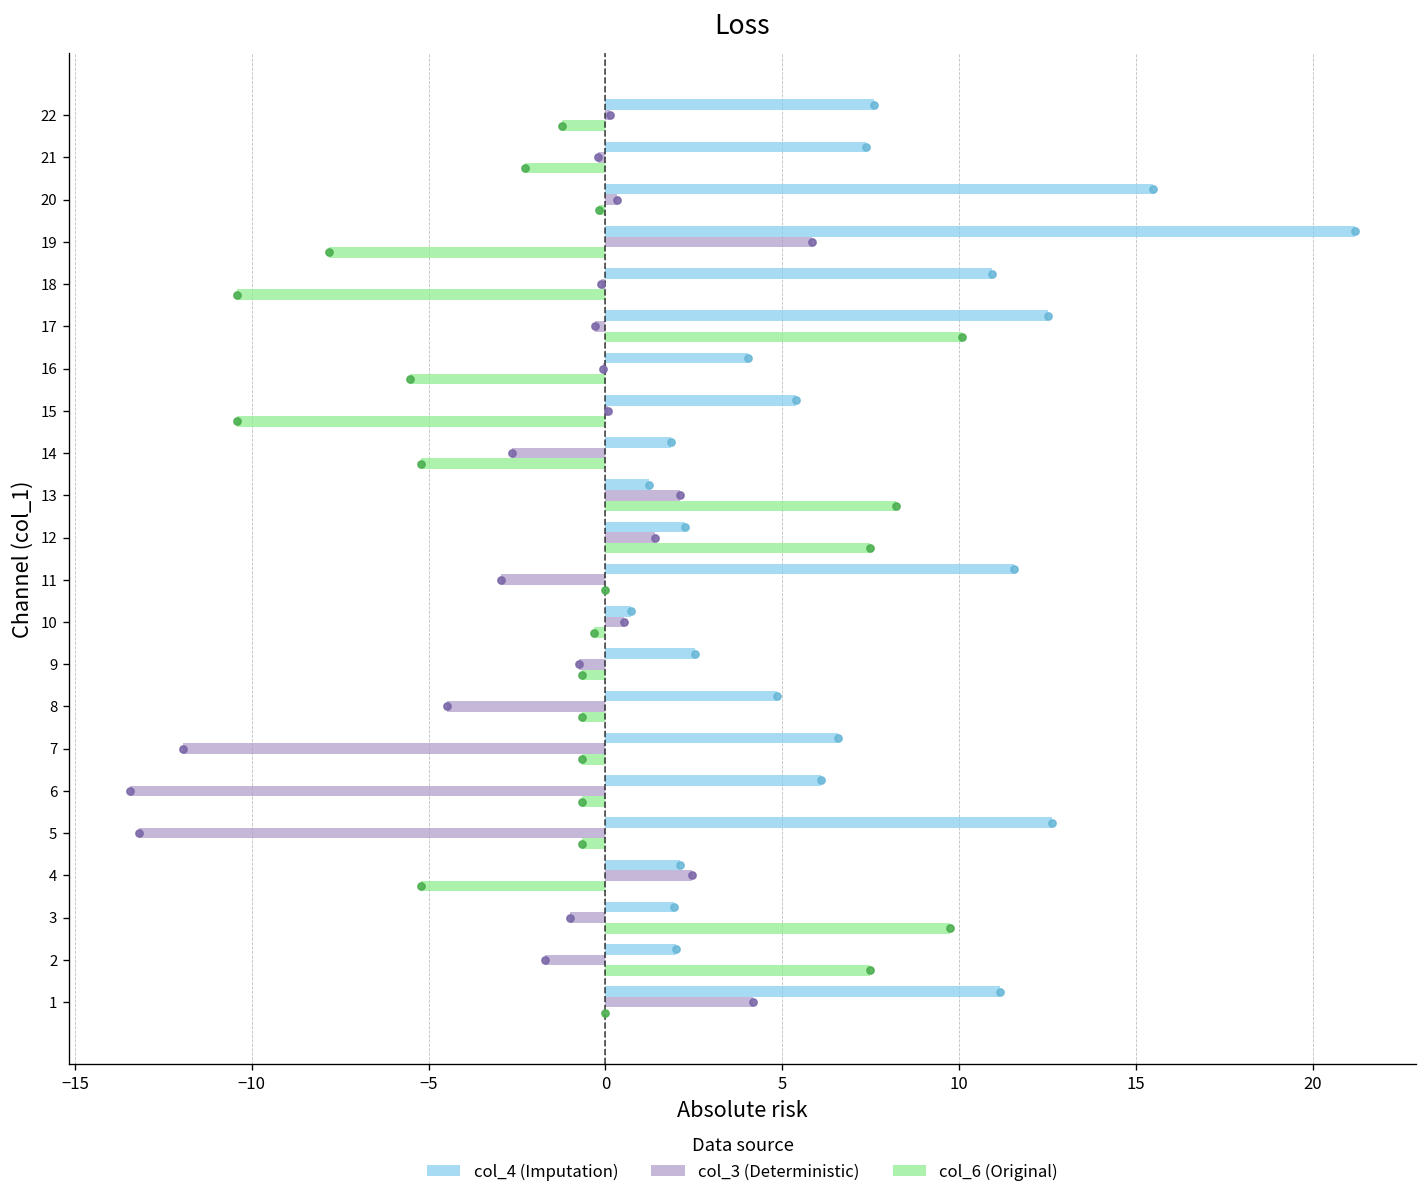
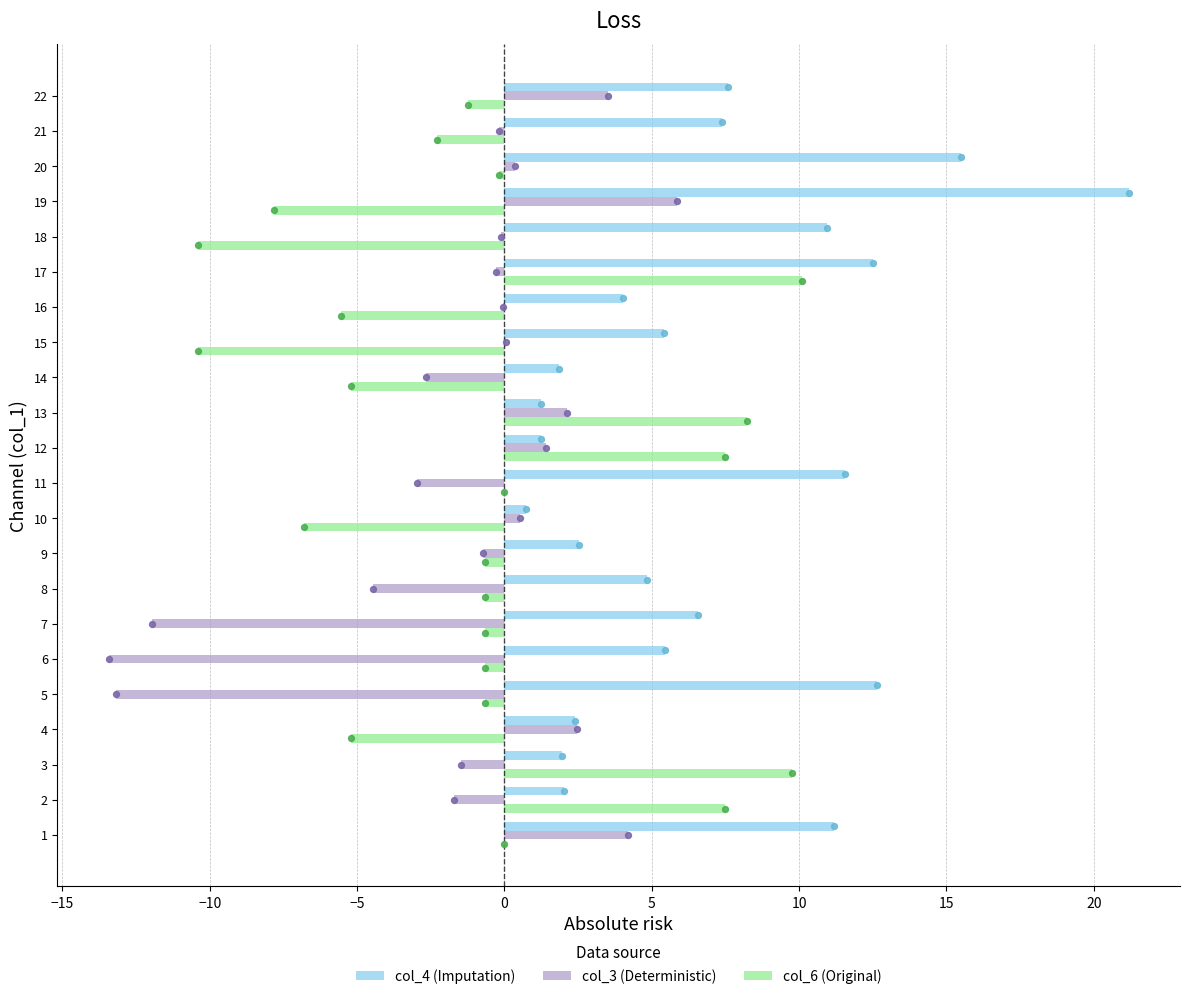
col_3 (Deterministic), 22: 0.1 -> 3.5
col_4 (Imputation), 12: 2.2 -> 1.2
col_6 (Original), 10: -0.3 -> -6.8
col_4 (Imputation), 6: 6.1 -> 5.5
col_4 (Imputation), 4: 2.1 -> 2.4
col_3 (Deterministic), 3: -1.0 -> -1.5
